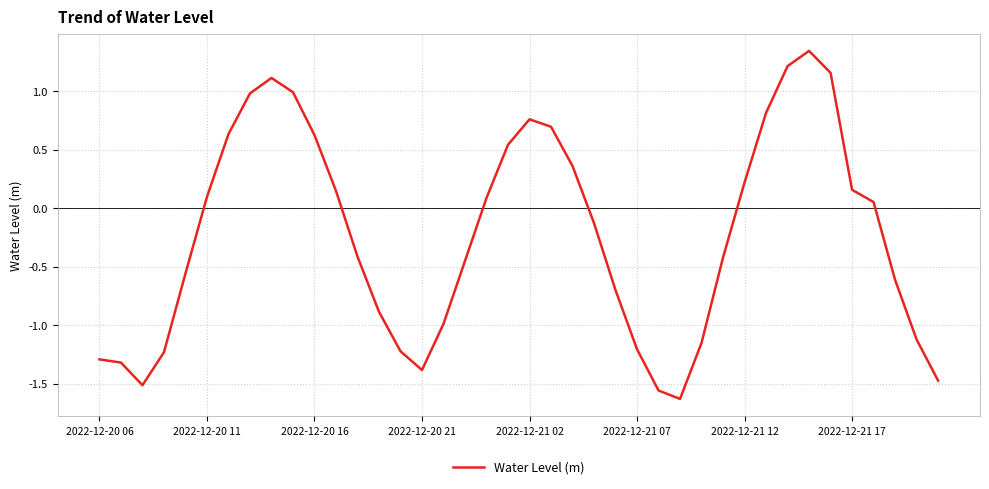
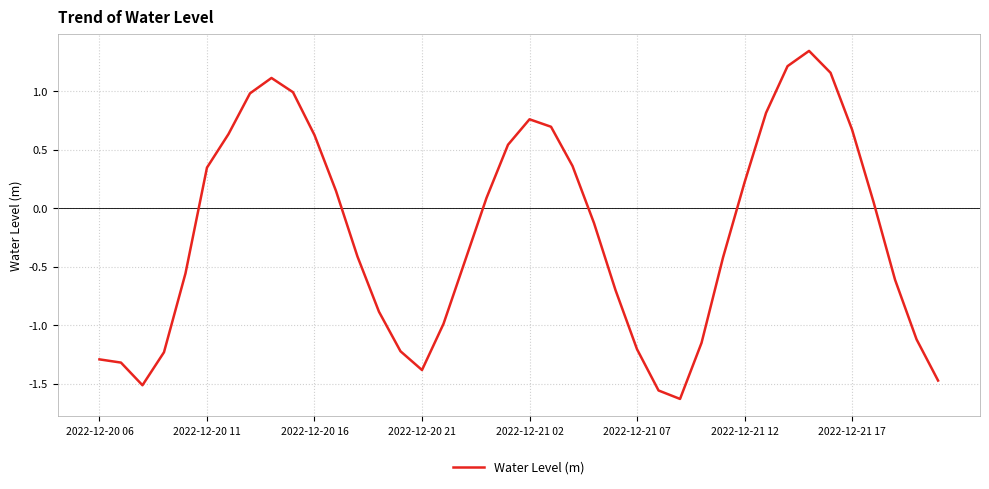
2022-12-20 11: 0.10 -> 0.35
2022-12-21 17: 0.16 -> 0.67
